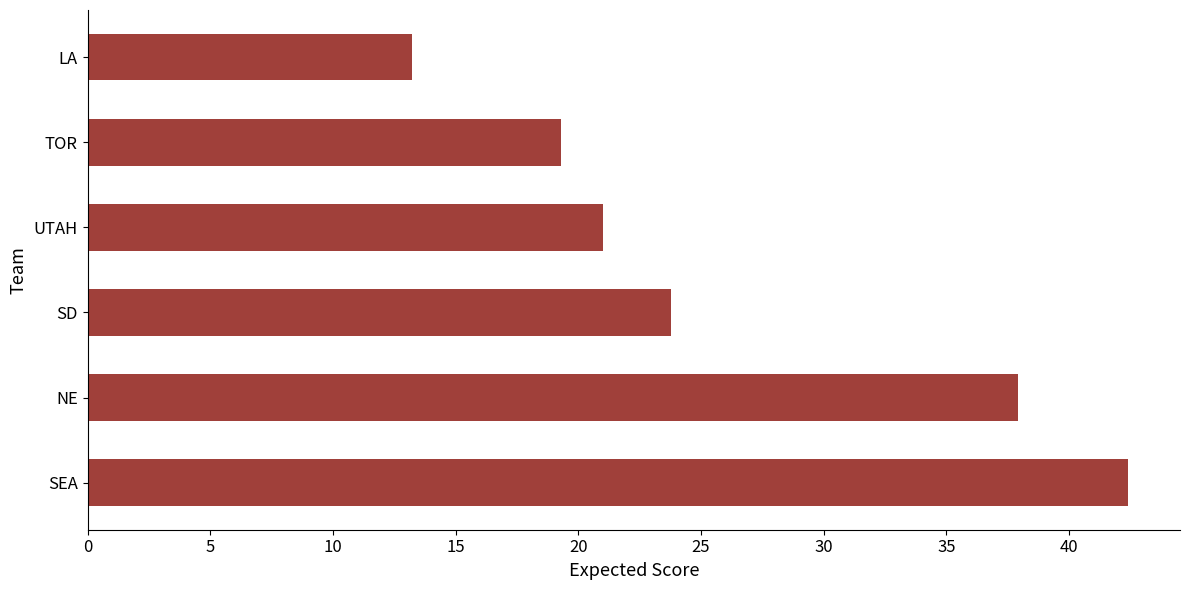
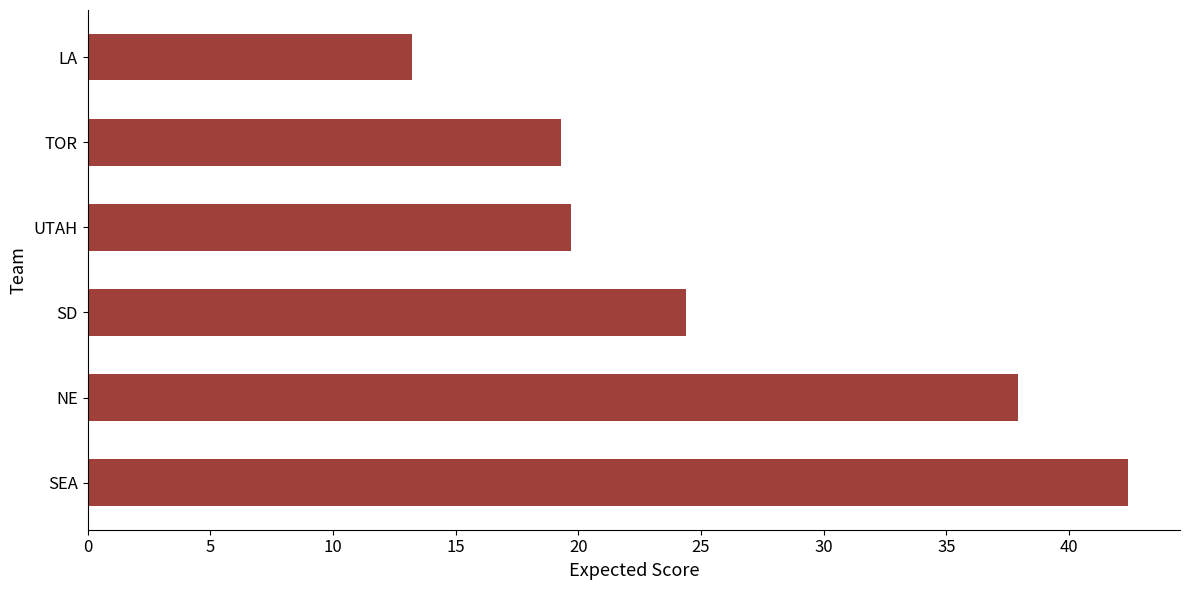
UTAH: 21.0 -> 19.7
SD: 23.8 -> 24.4
